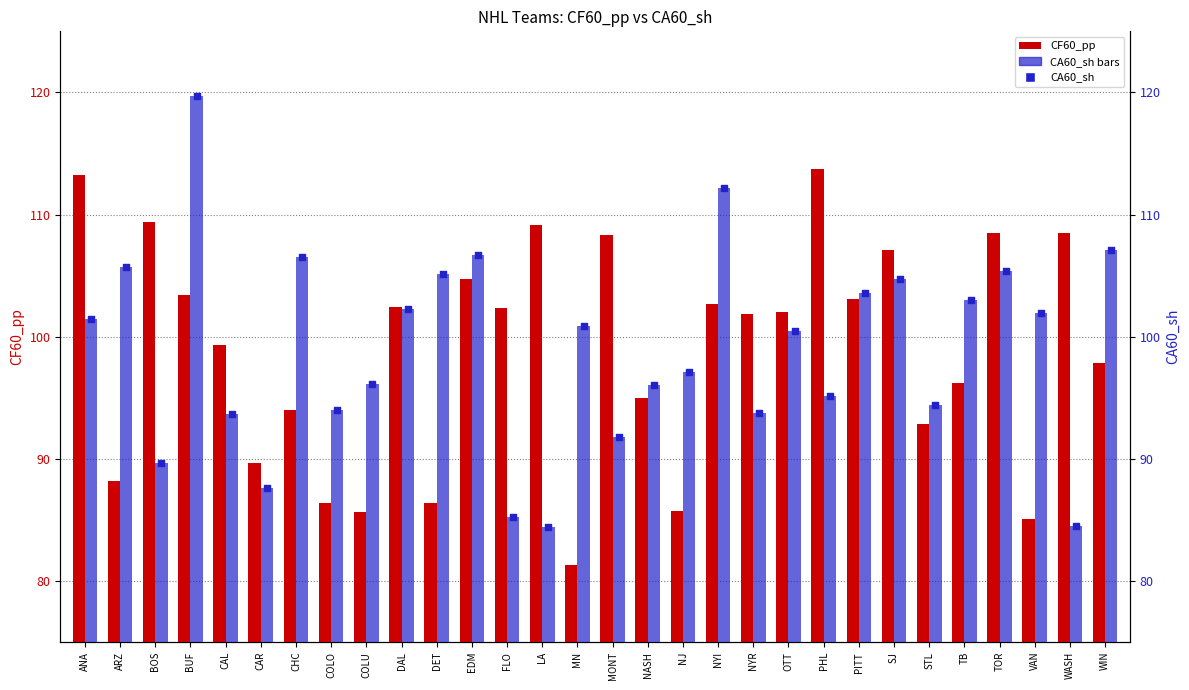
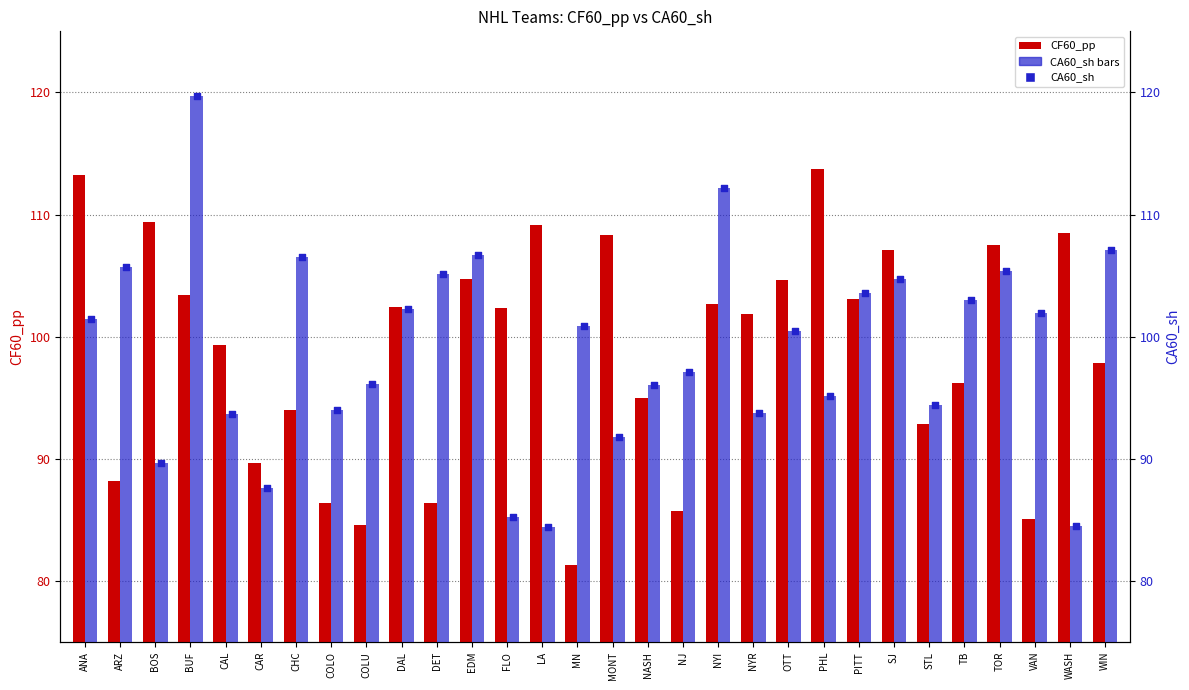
CF60_pp, COLU: 85.7 -> 84.6
CF60_pp, OTT: 102.0 -> 104.6
CF60_pp, TOR: 108.5 -> 107.5
